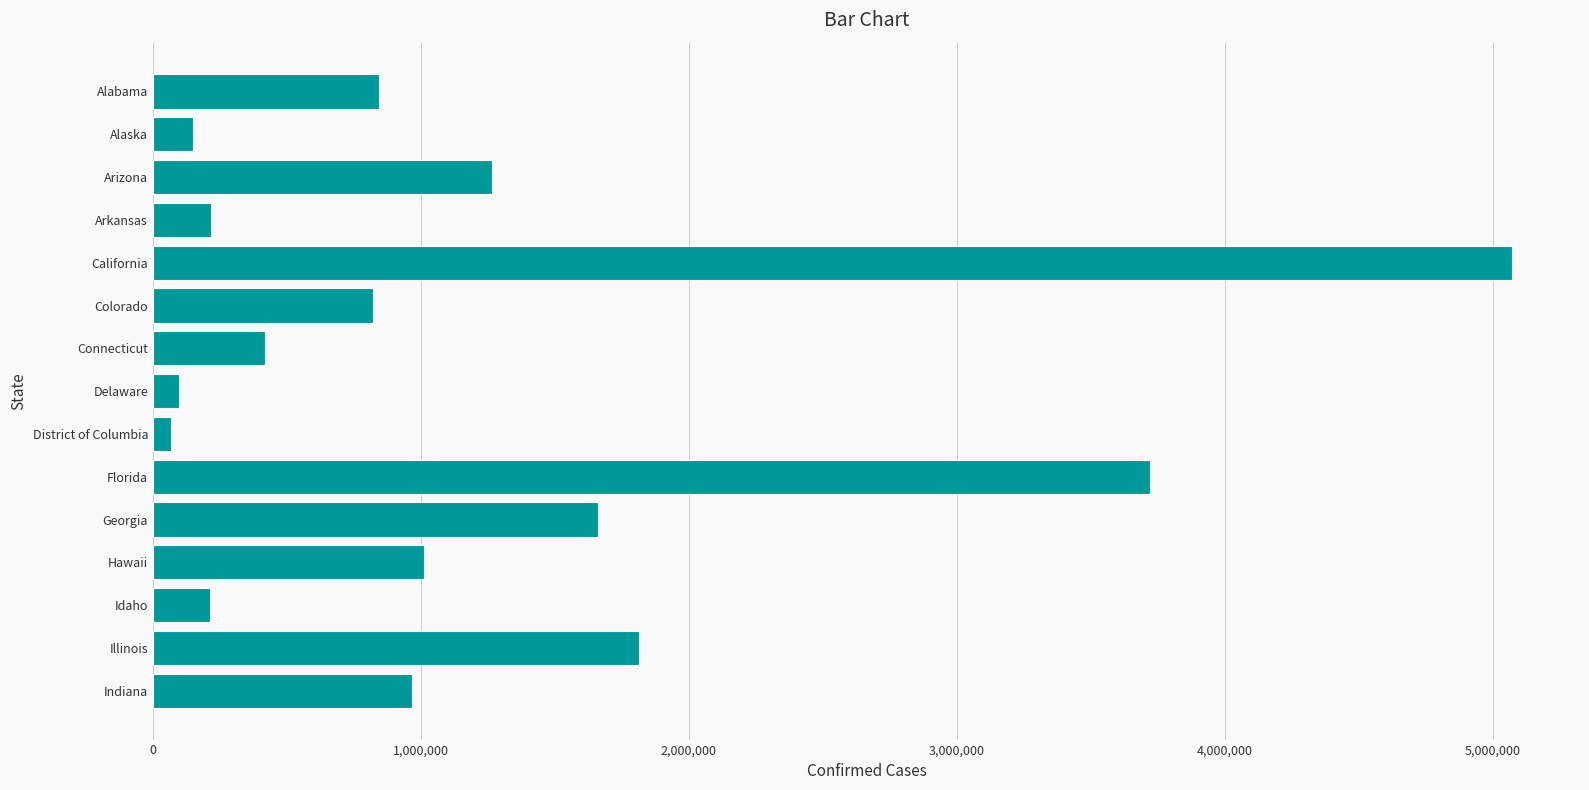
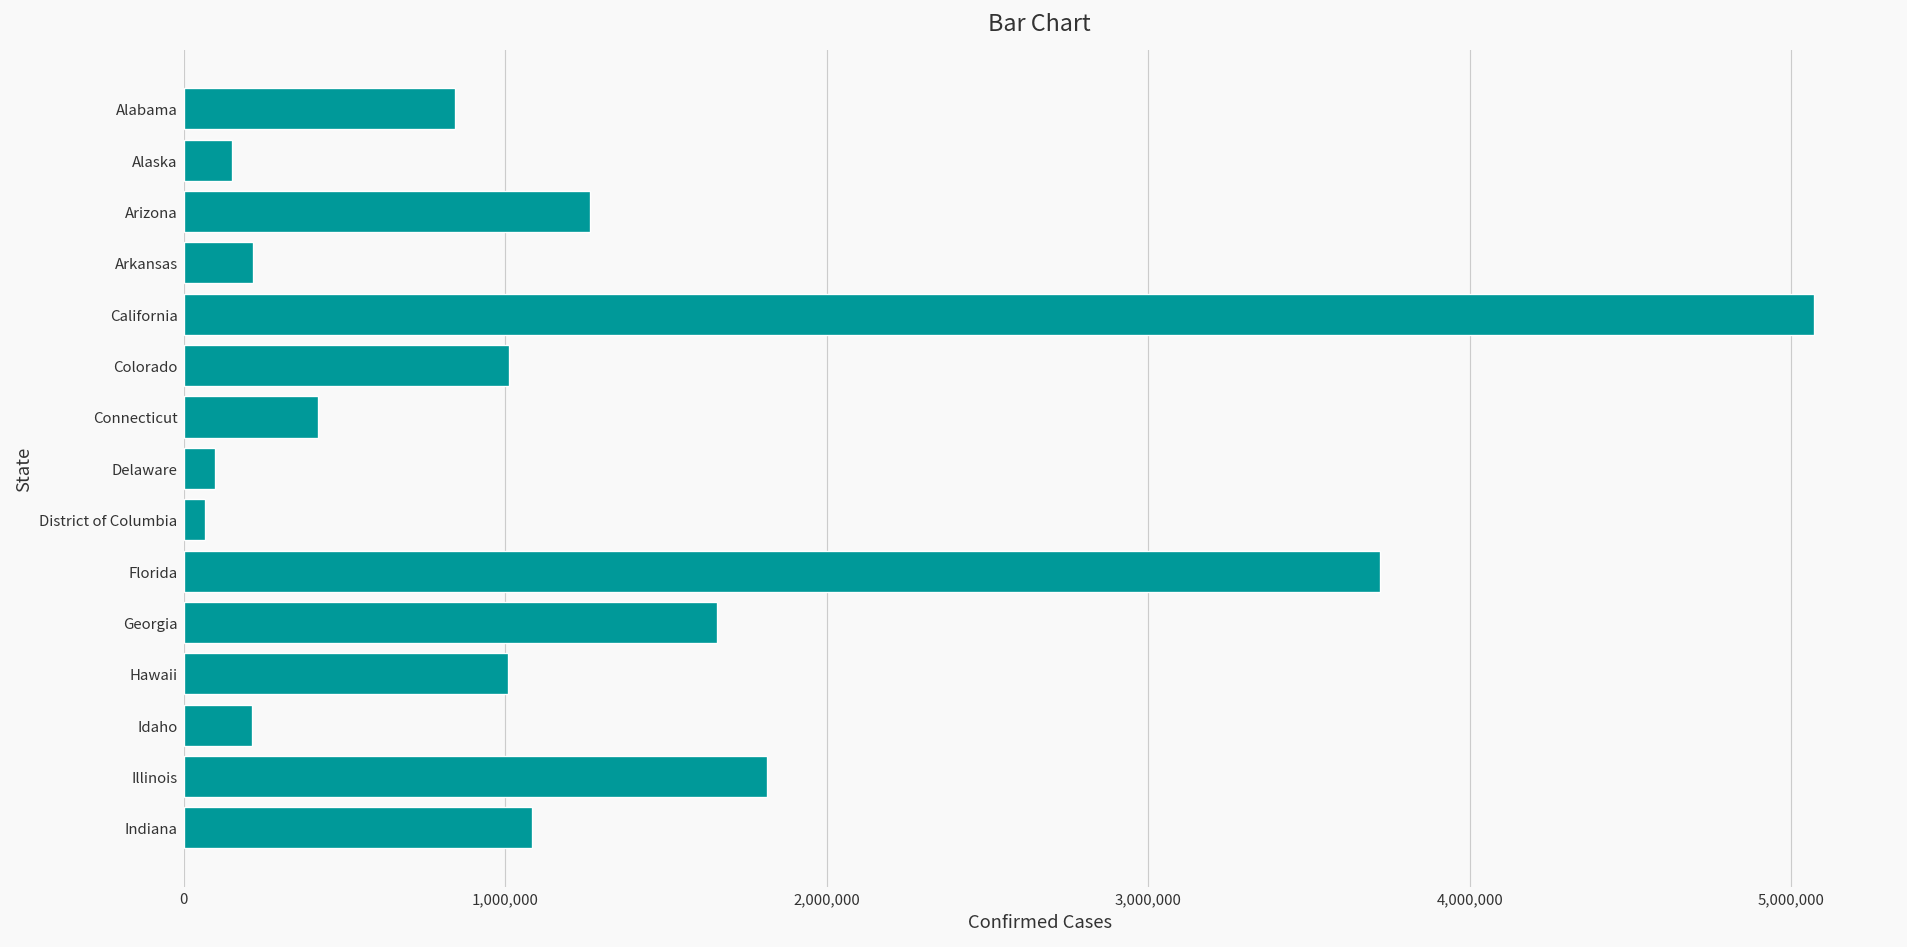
Colorado: 820,000 -> 1,010,000
Indiana: 970,000 -> 1,080,000
